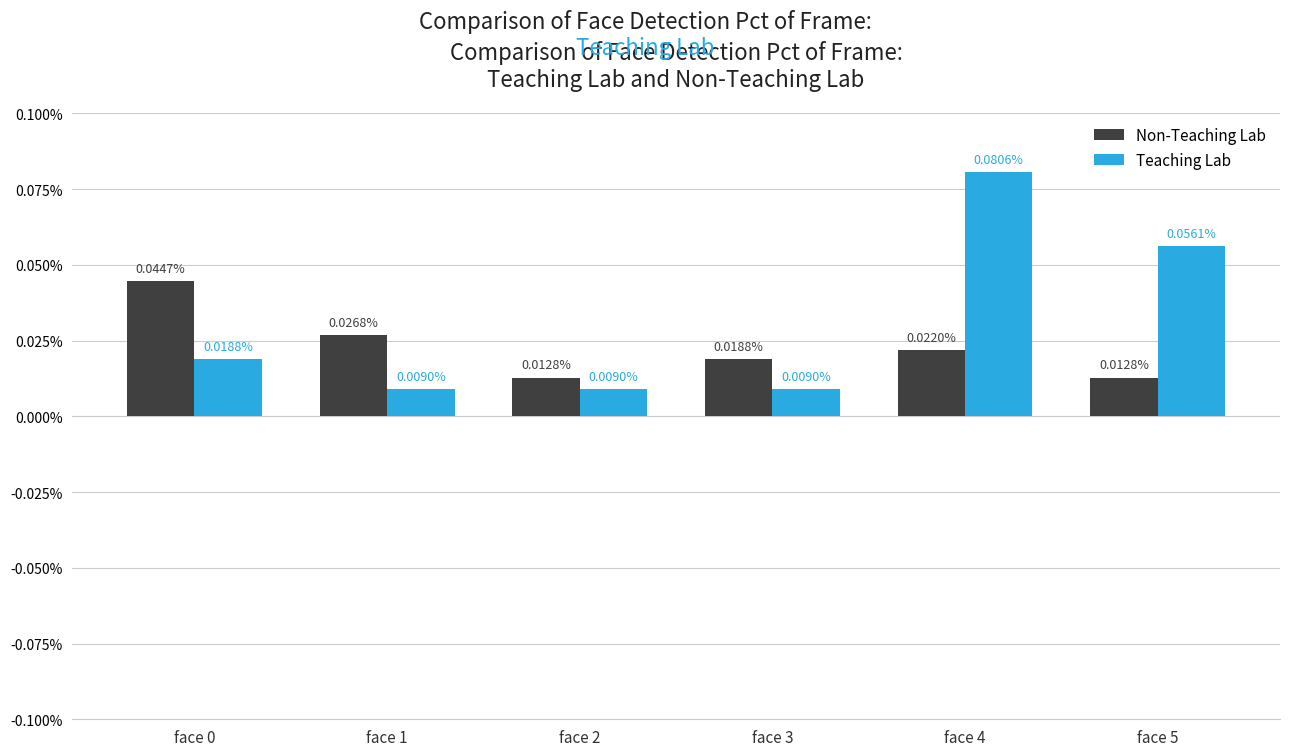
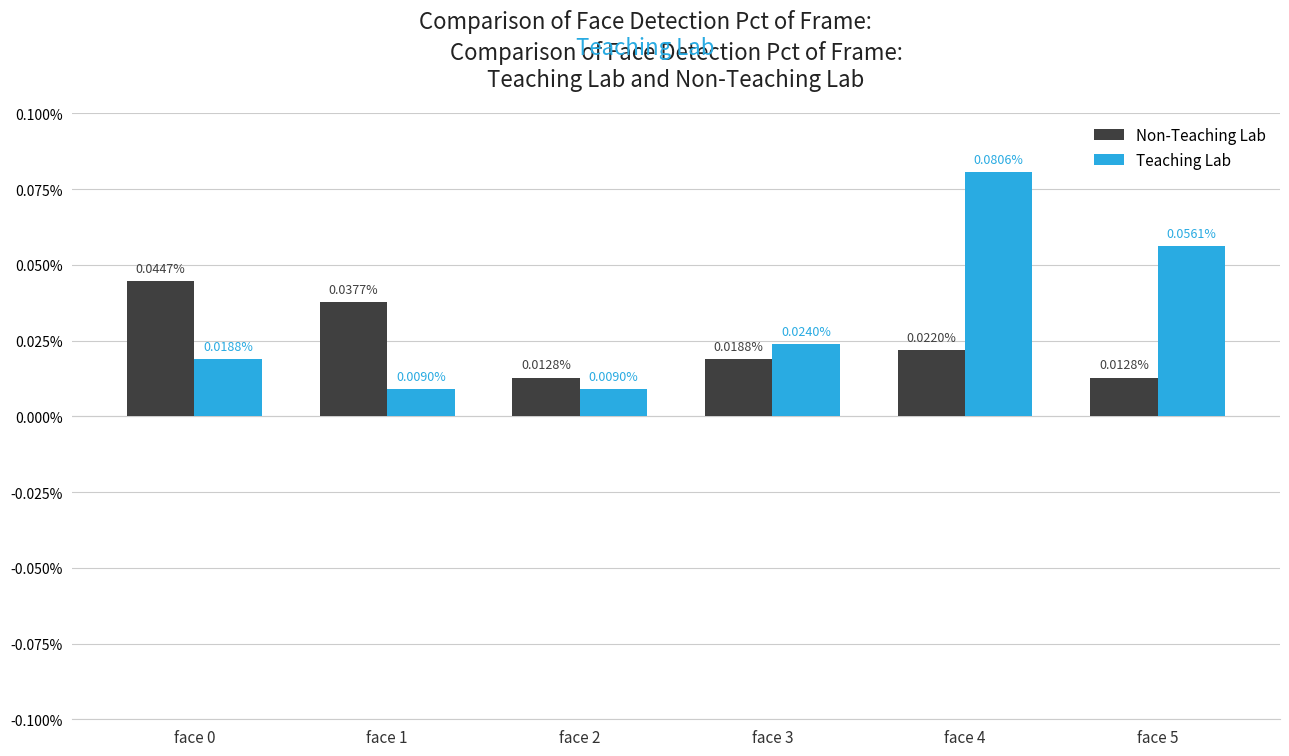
Non-Teaching Lab, face 1: 0.0268% -> 0.0377%
Teaching Lab, face 3: 0.0090% -> 0.0240%
